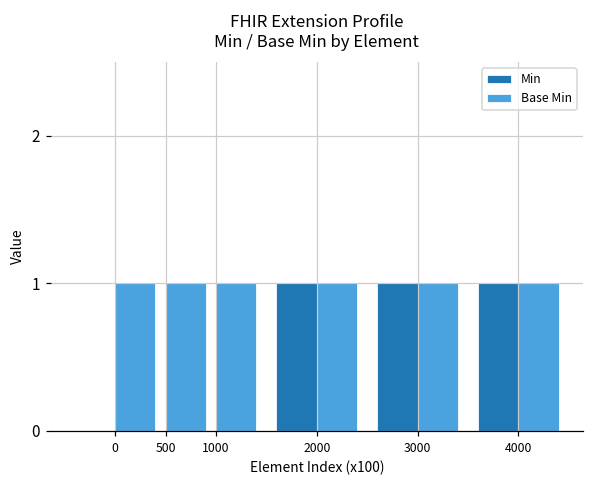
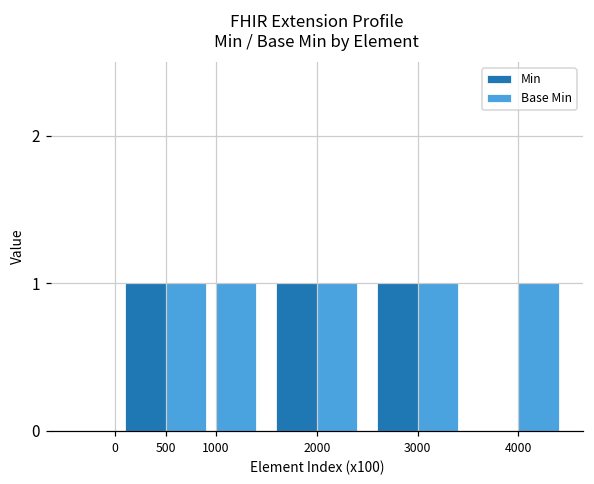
Base Min, 0: 1 -> 0
Min, 500: 0 -> 1
Min, 4000: 1 -> 0
